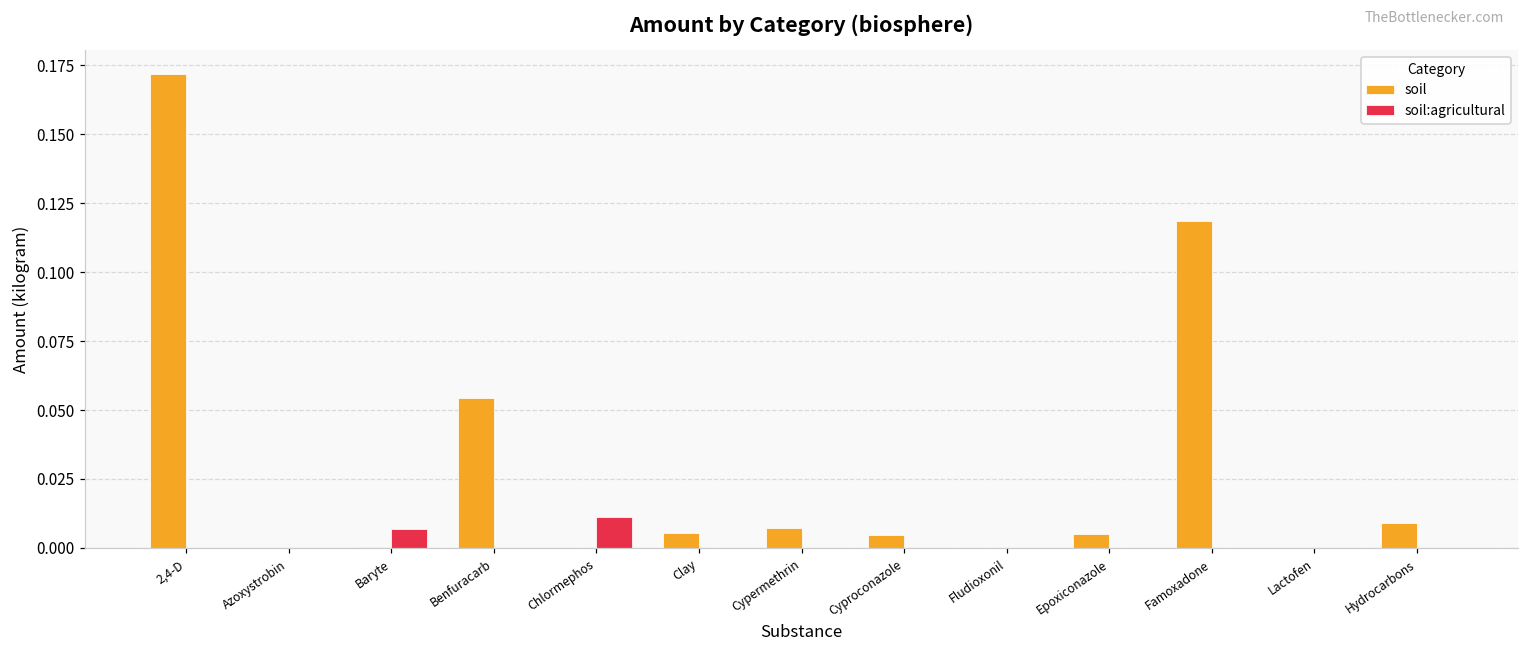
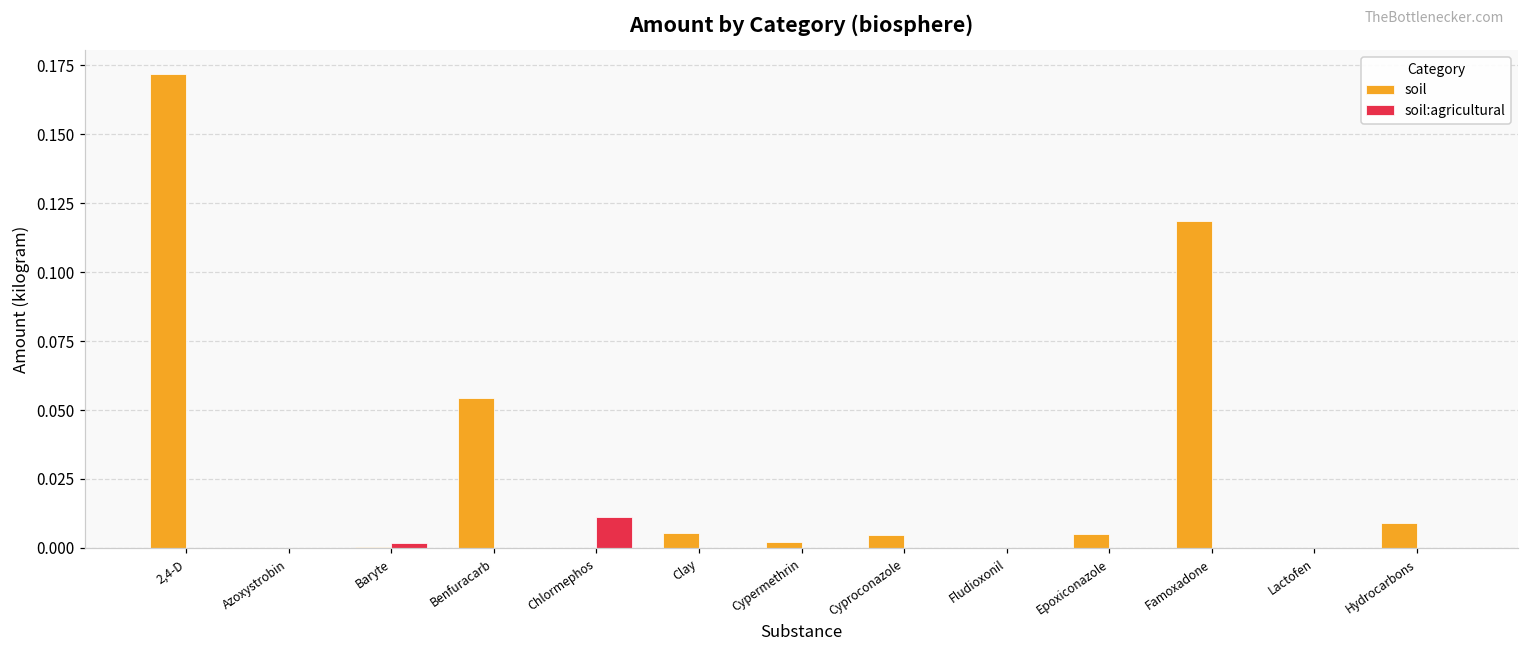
soil:agricultural, Baryte: 0.007 -> 0.002
soil, Cypermethrin: 0.007 -> 0.002
